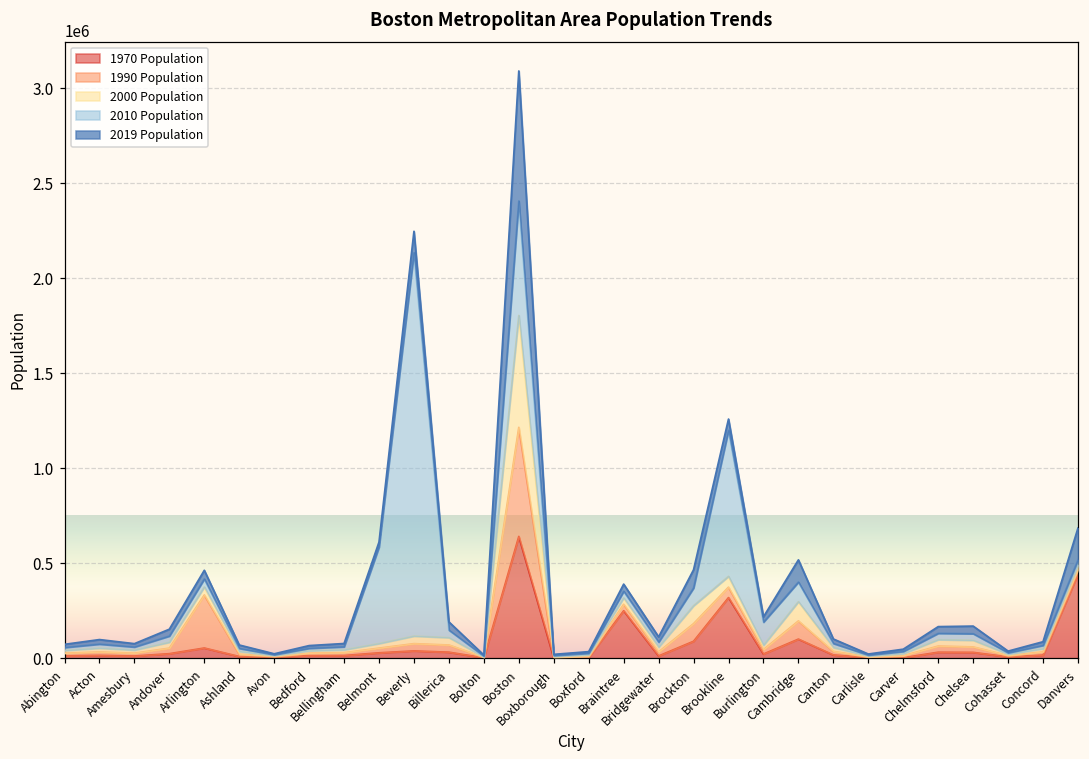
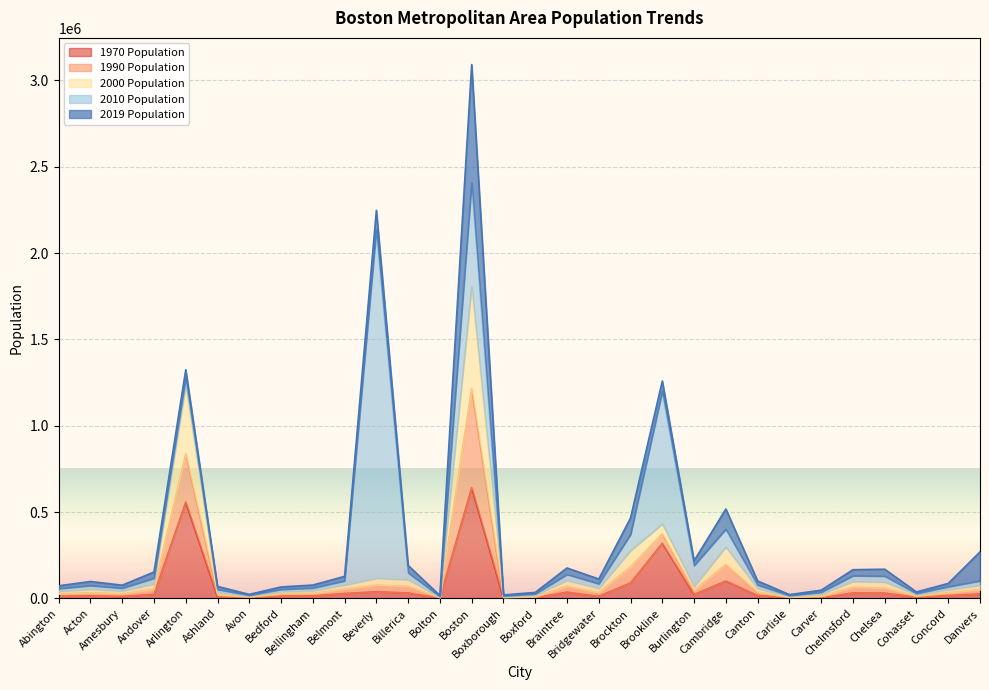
1970 Population, Arlington: 50000 -> 560000
2000 Population, Arlington: 40000 -> 400000
2010 Population, Belmont: 510000 -> 20000
1970 Population, Braintree: 250000 -> 40000
1970 Population, Danvers: 440000 -> 30000
